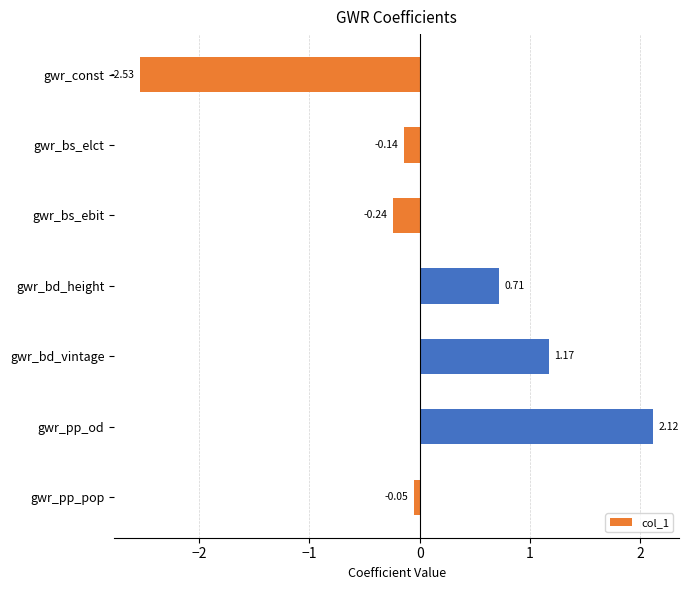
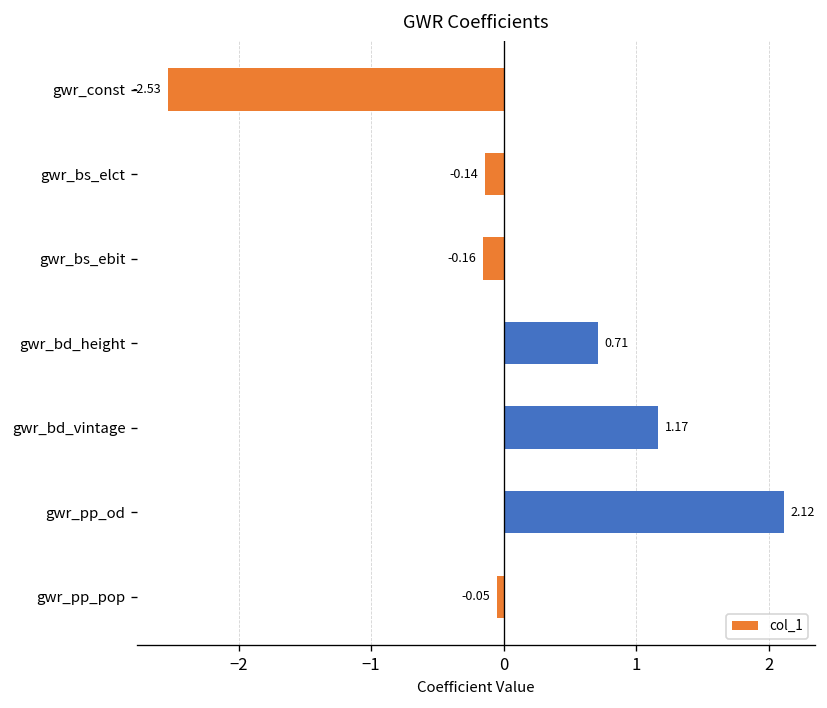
gwr_bs_ebit: -0.24 -> -0.16
